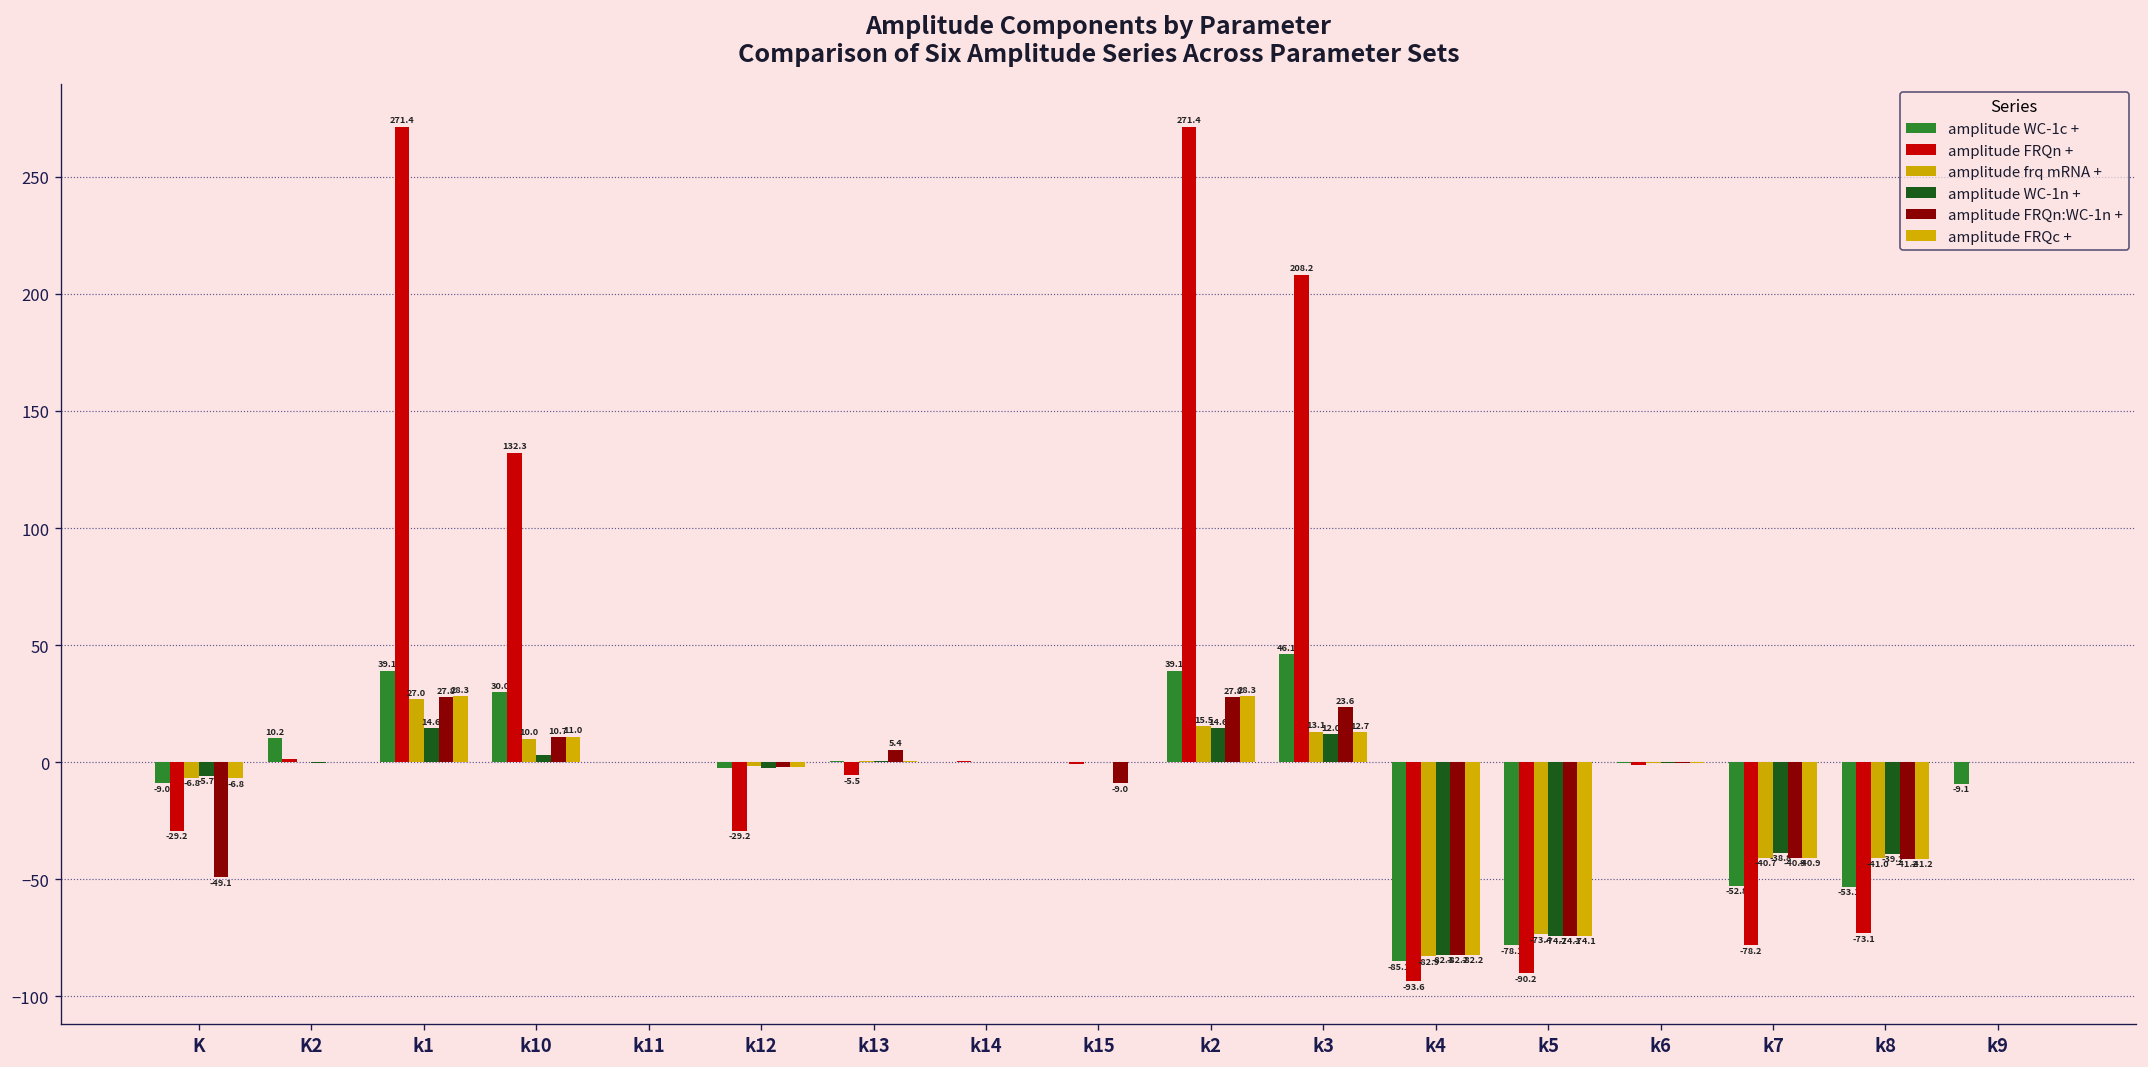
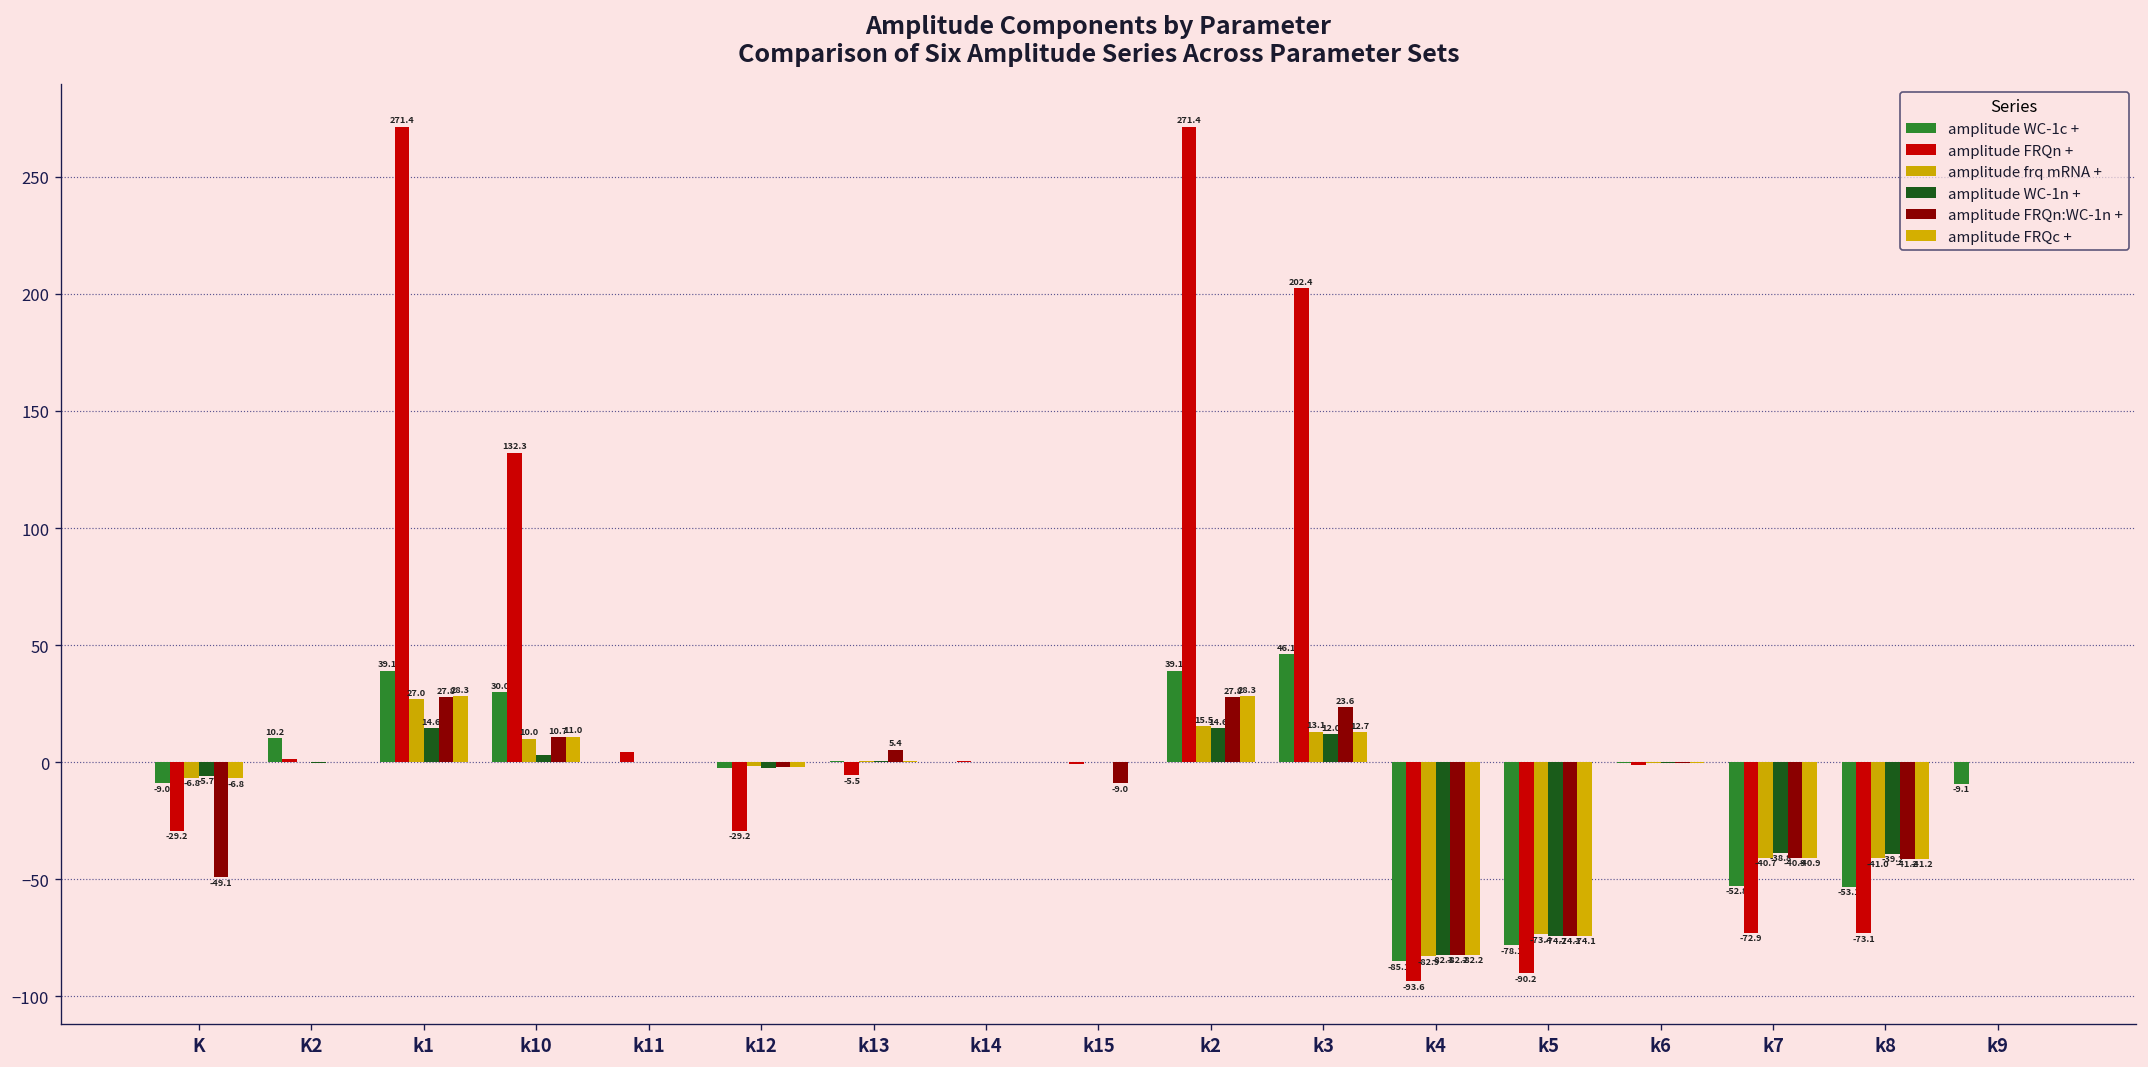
amplitude FRQn +, k11: 0 -> 4
amplitude FRQn +, k3: 208.2 -> 202.4
amplitude FRQn +, k7: -78.2 -> -72.9
